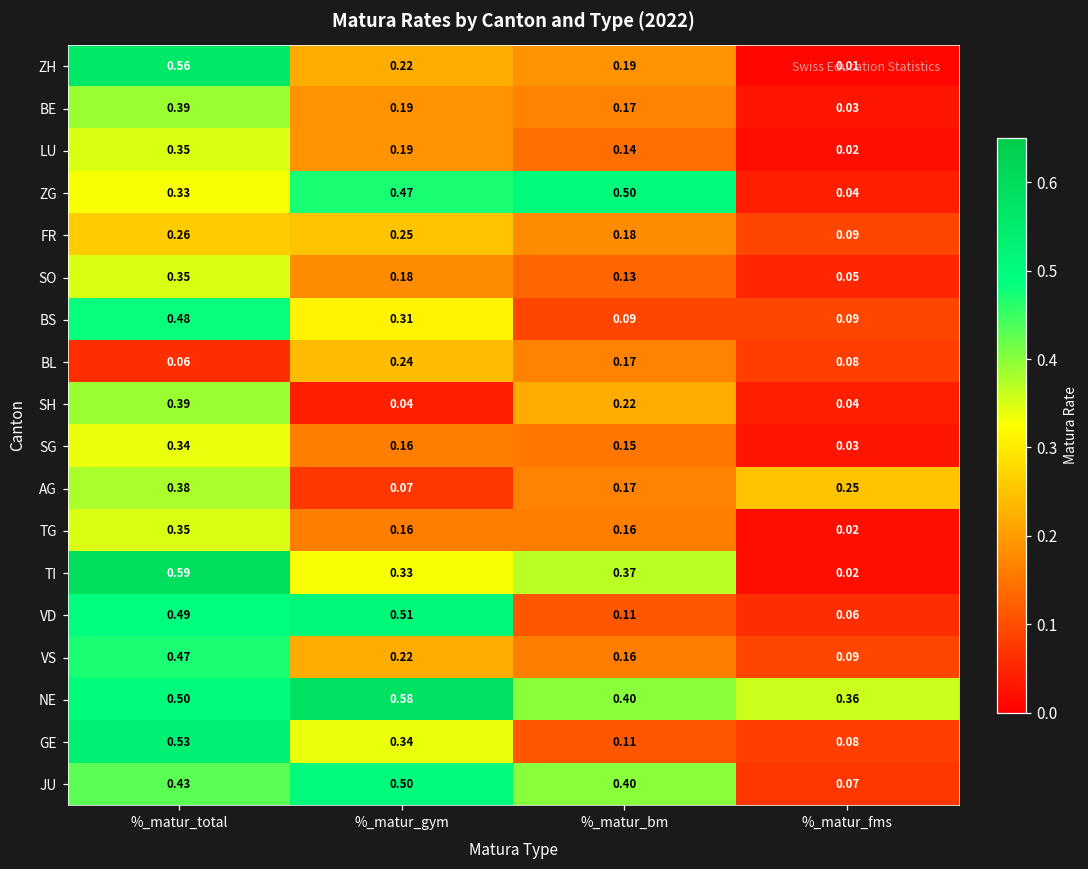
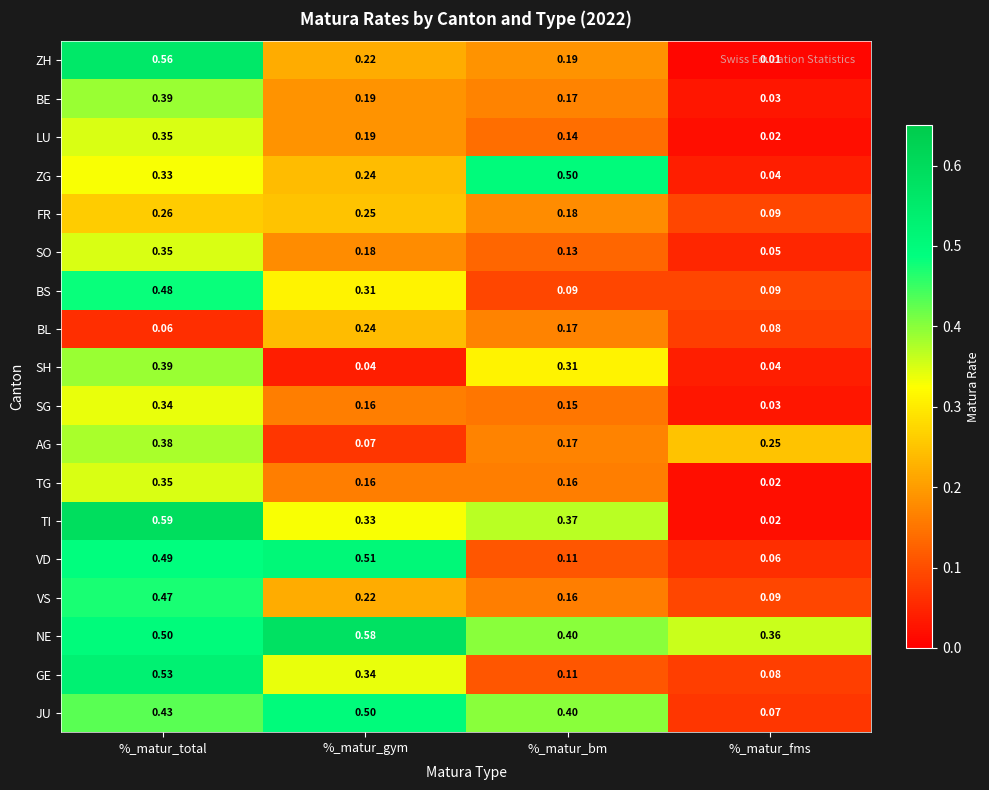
ZG, %_matur_gym: 0.47 -> 0.24
SH, %_matur_bm: 0.22 -> 0.31
